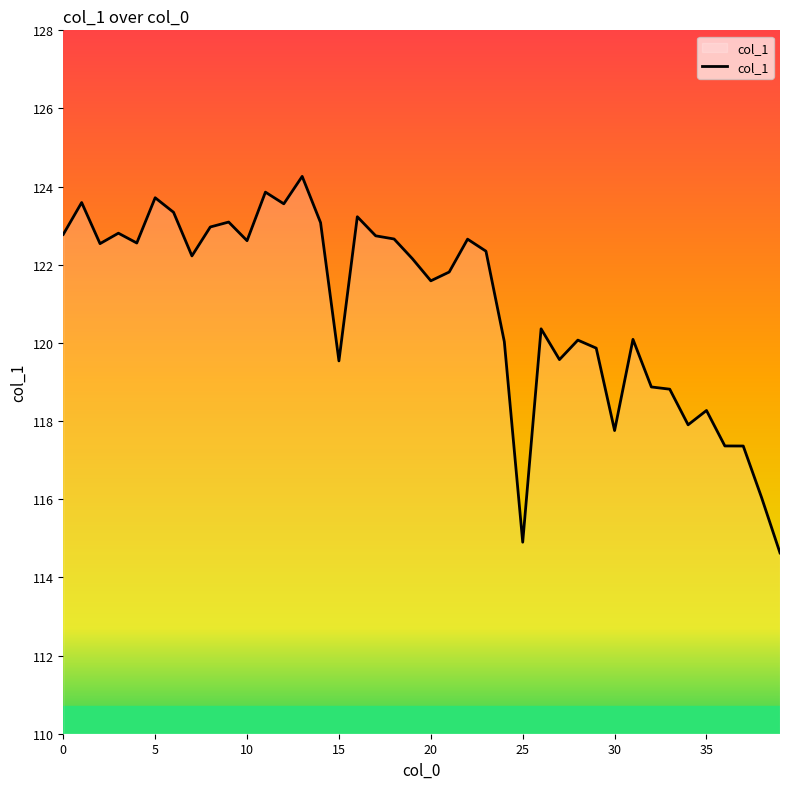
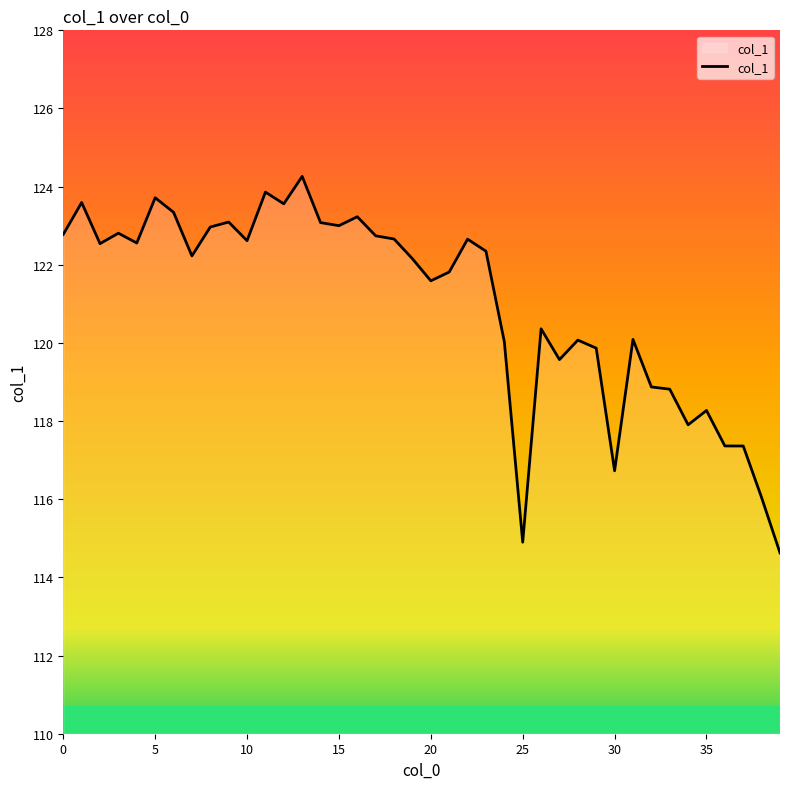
15: 119.5 -> 123.0
30: 117.8 -> 116.7
